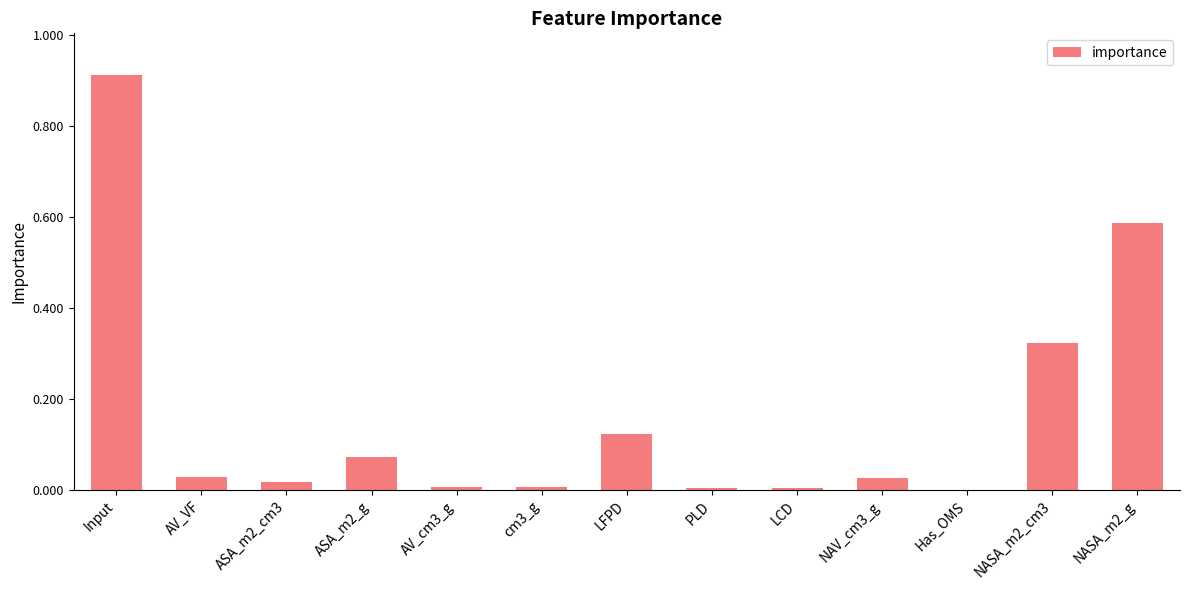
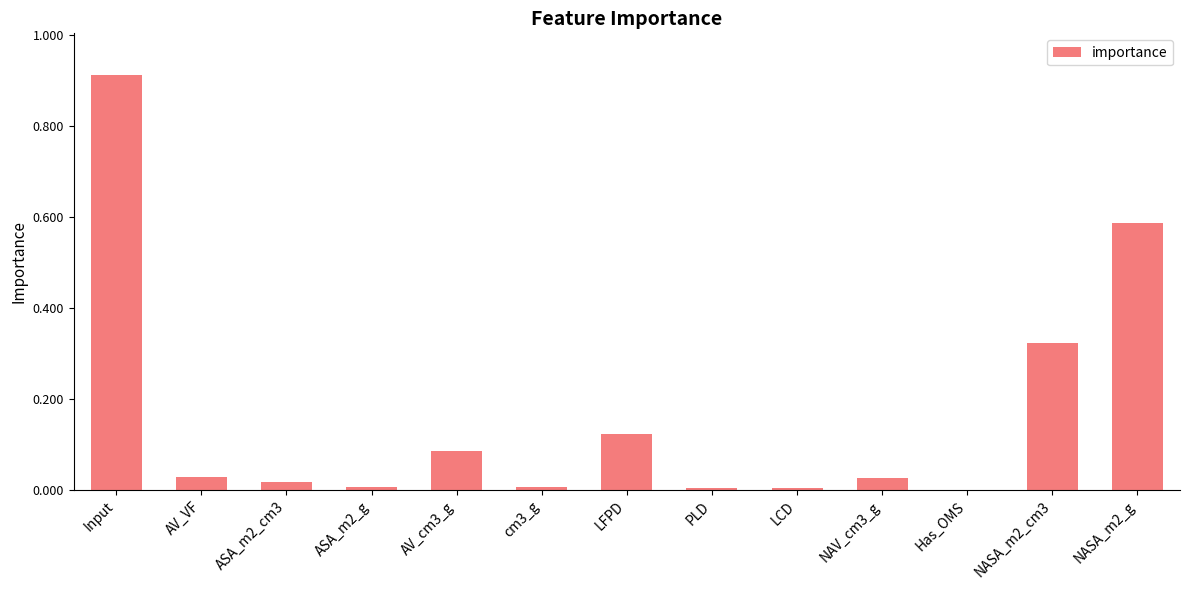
ASA_m2_g: 0.07 -> 0.01
AV_cm3_g: 0.01 -> 0.09
